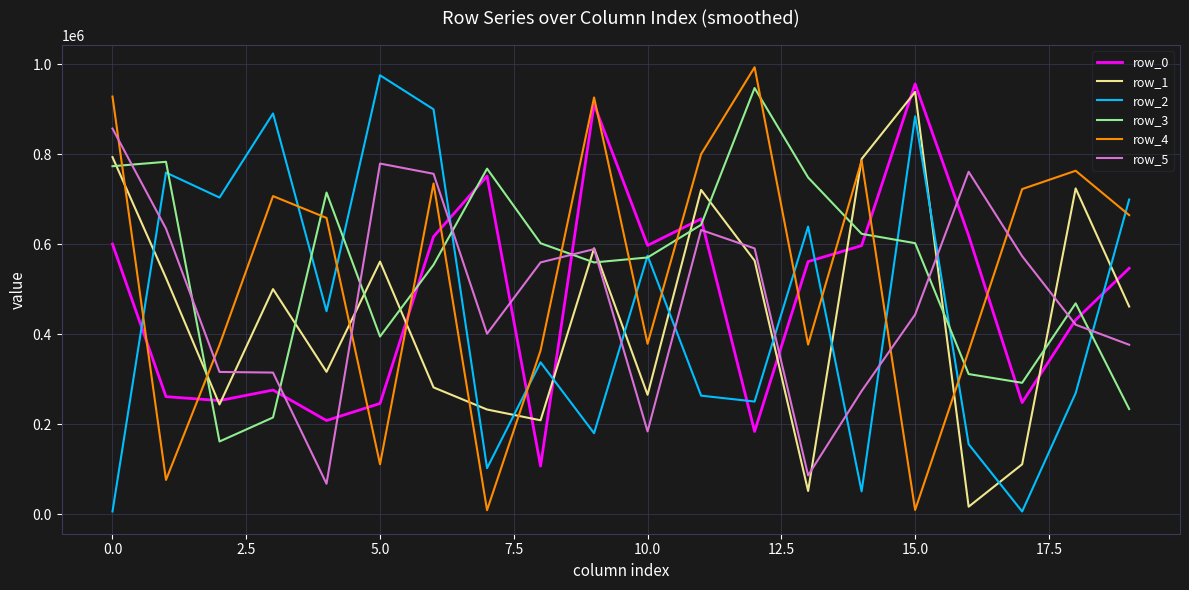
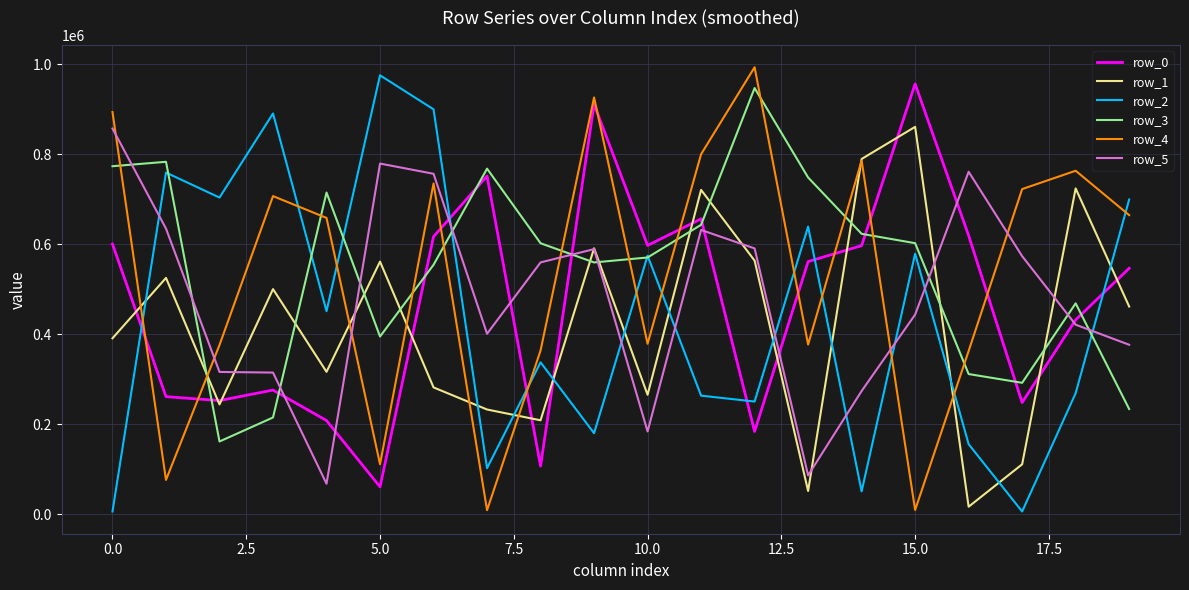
row_1, 0.0: 790000 -> 390000
row_4, 0.0: 930000 -> 890000
row_0, 5.0: 250000 -> 60000
row_1, 15.0: 940000 -> 860000
row_2, 15.0: 880000 -> 580000
